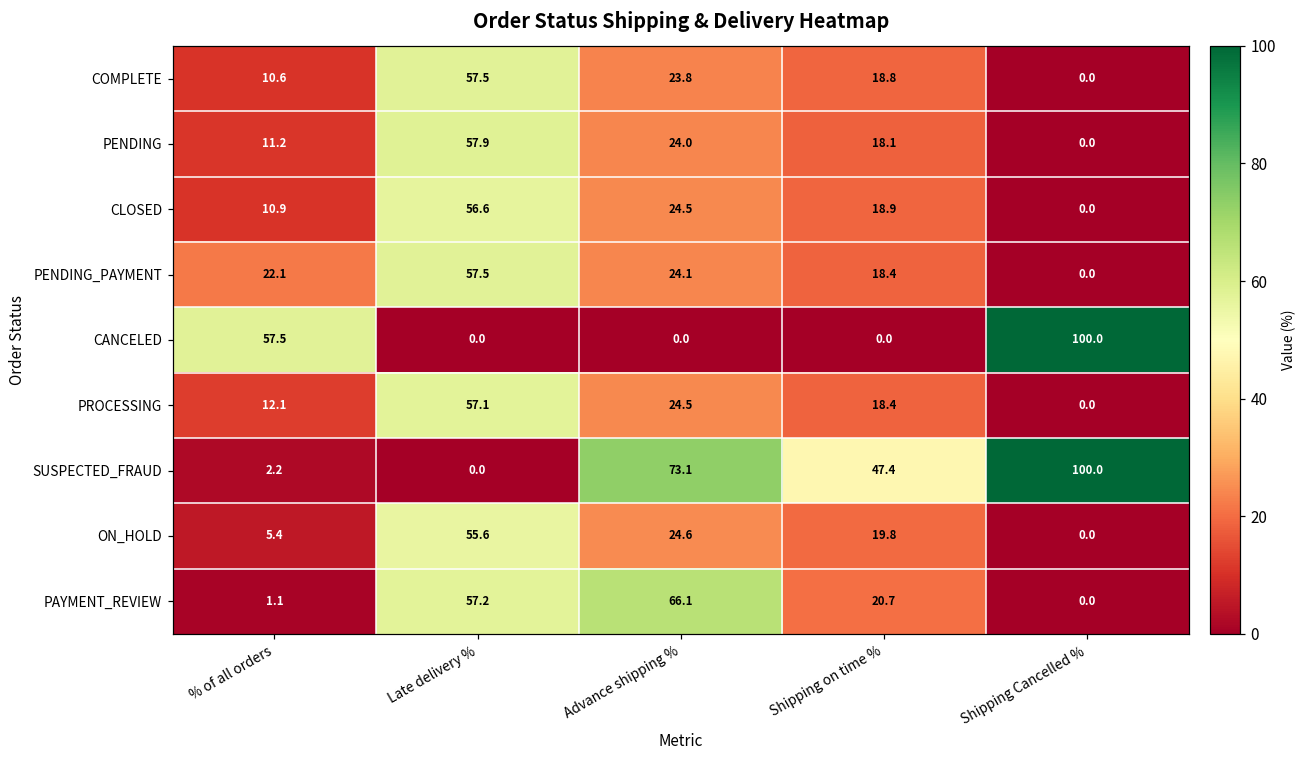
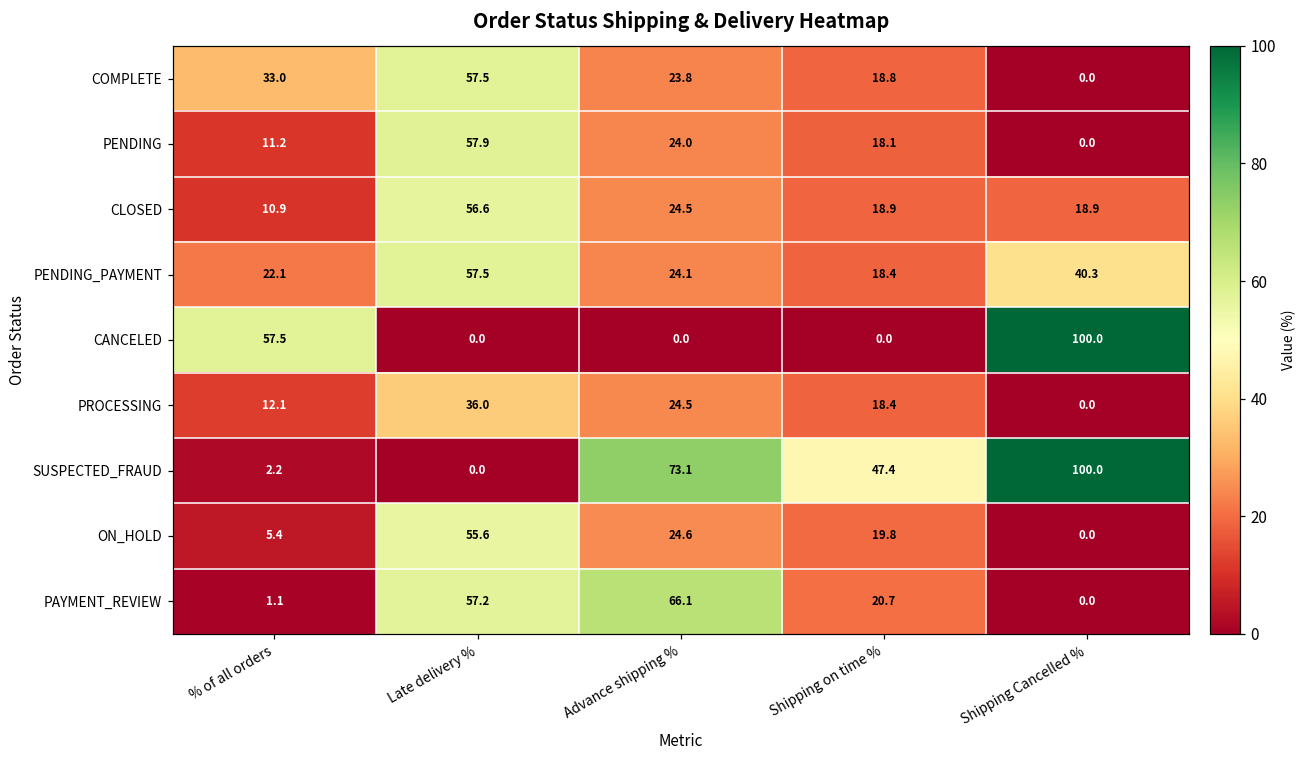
COMPLETE, % of all orders: 10.6 -> 33.0
CLOSED, Shipping Cancelled %: 0.0 -> 18.9
PENDING_PAYMENT, Shipping Cancelled %: 0.0 -> 40.3
PROCESSING, Late delivery %: 57.1 -> 36.0
